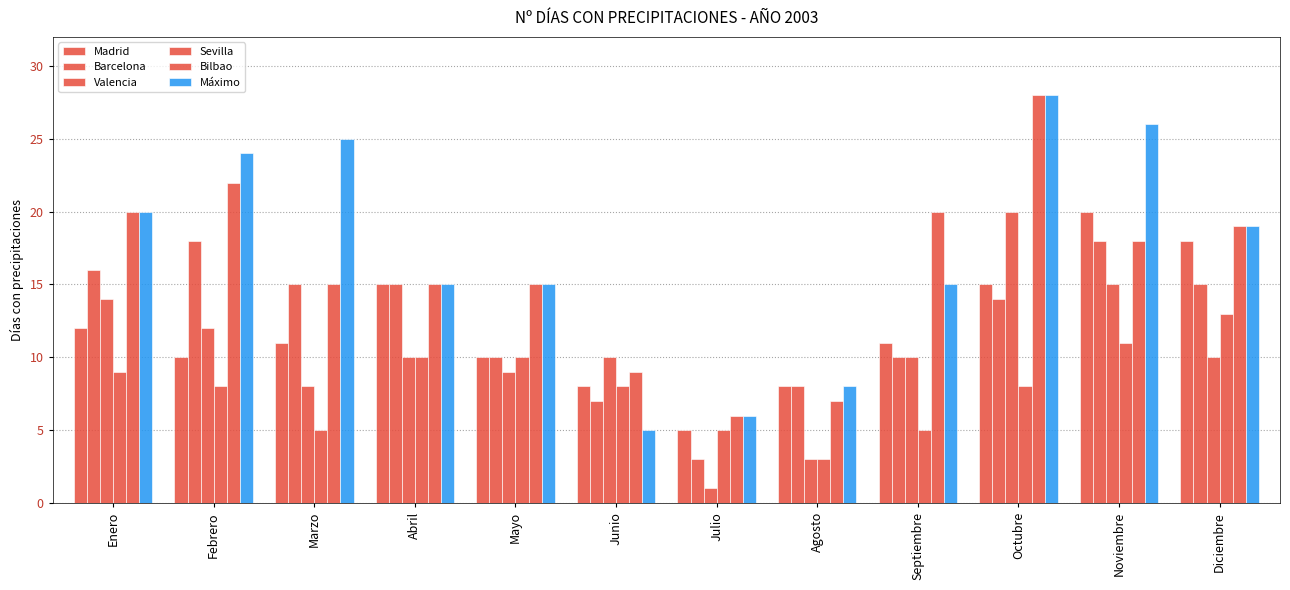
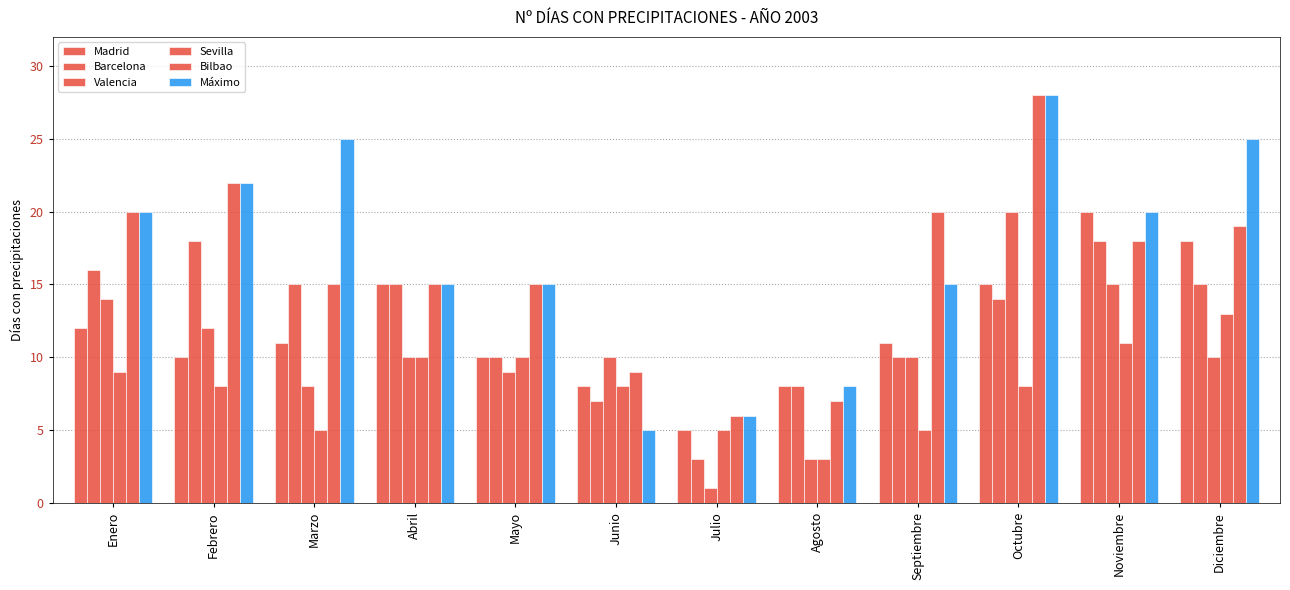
Máximo, Febrero: 24 -> 22
Máximo, Noviembre: 26 -> 20
Máximo, Diciembre: 19 -> 25
